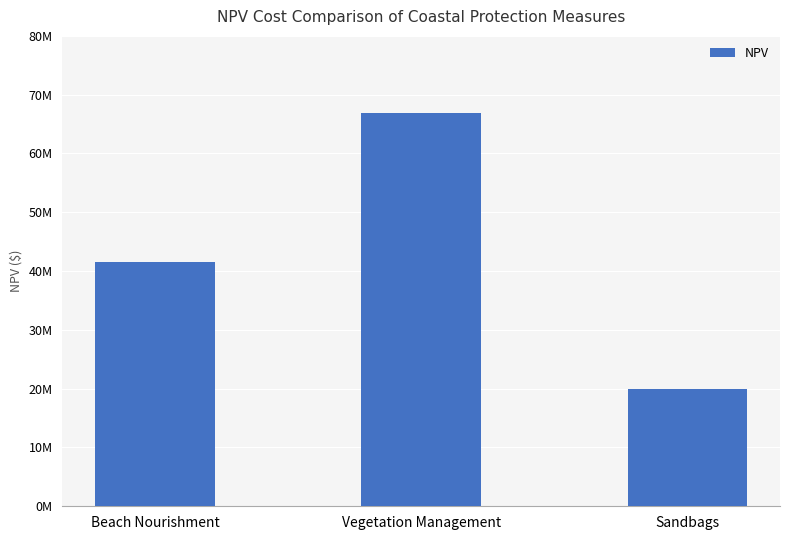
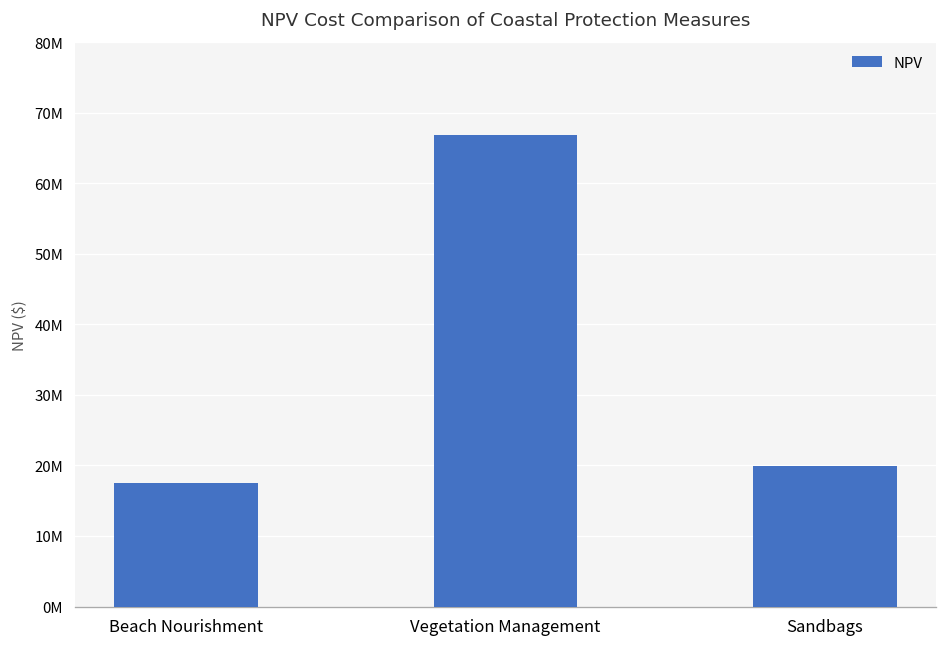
Beach Nourishment: 42000000 -> 18000000
